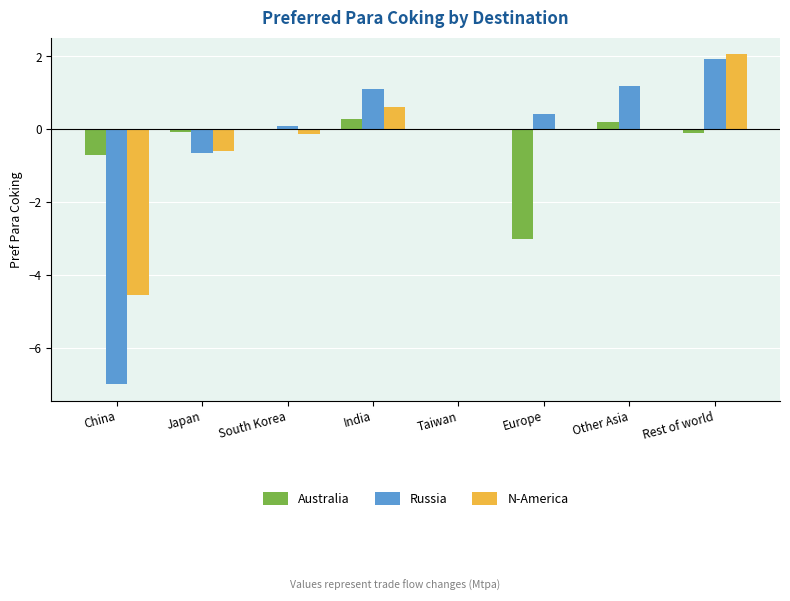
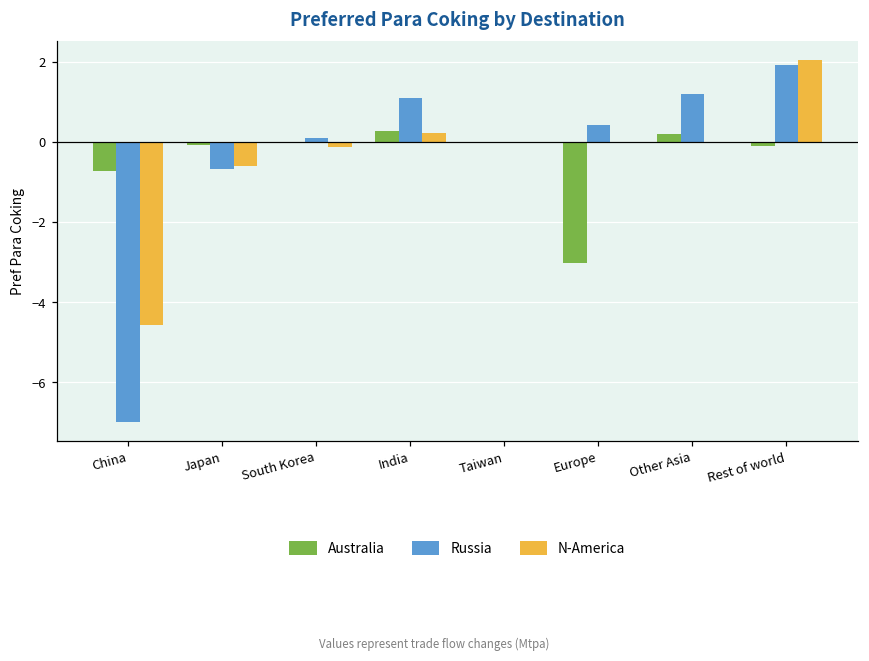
N-America, India: 0.6 -> 0.2
